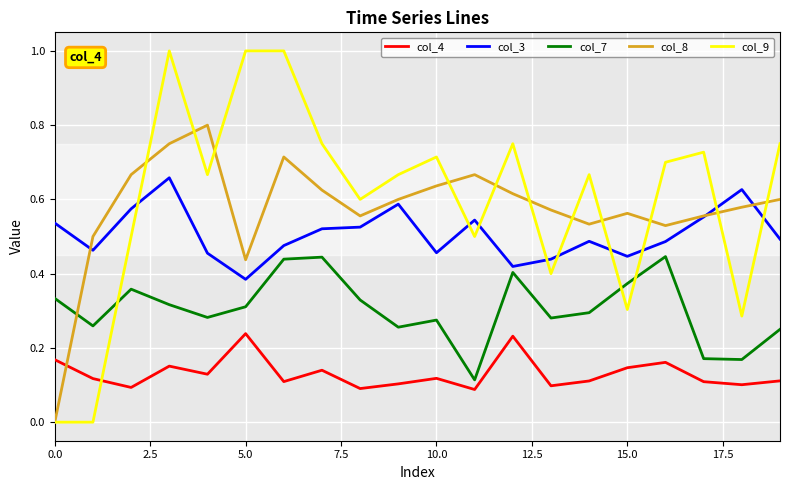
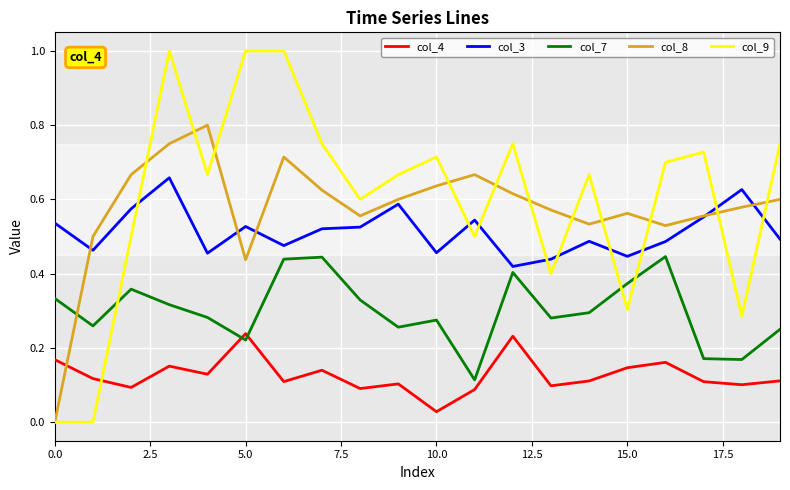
col_3, 5.0: 0.38 -> 0.53
col_7, 5.0: 0.31 -> 0.22
col_4, 10.0: 0.12 -> 0.03
